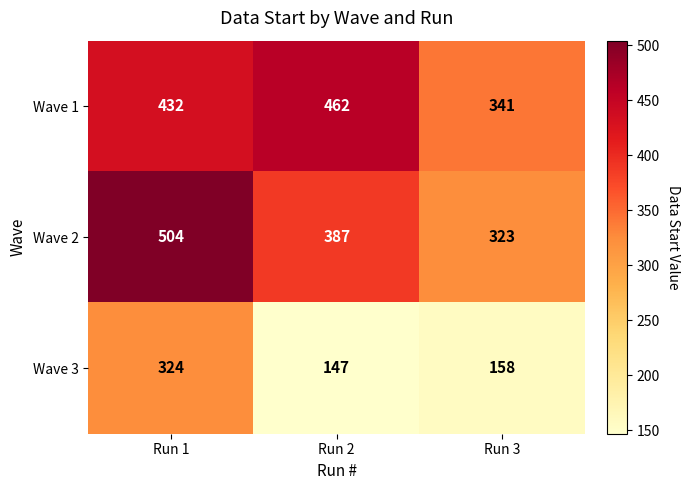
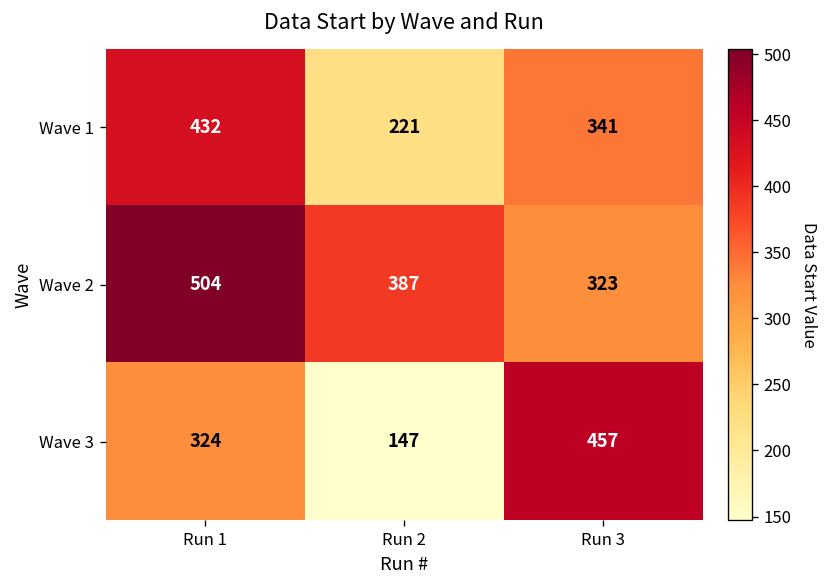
Wave 1, Run 2: 462 -> 221
Wave 3, Run 3: 158 -> 457
